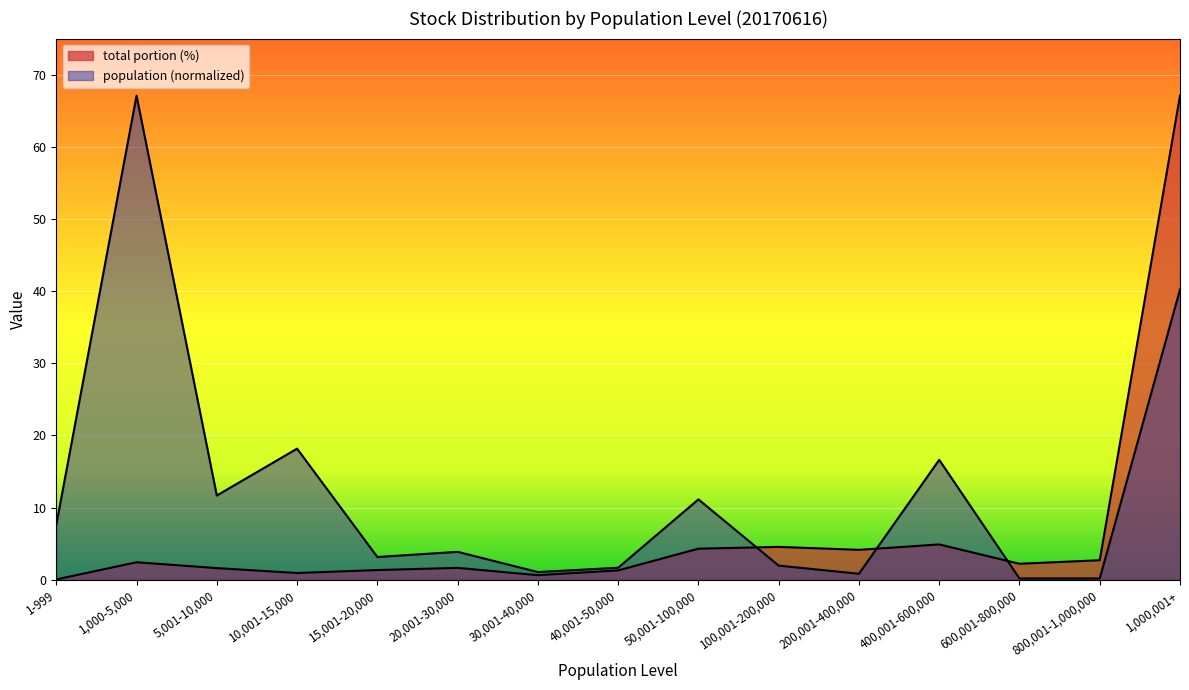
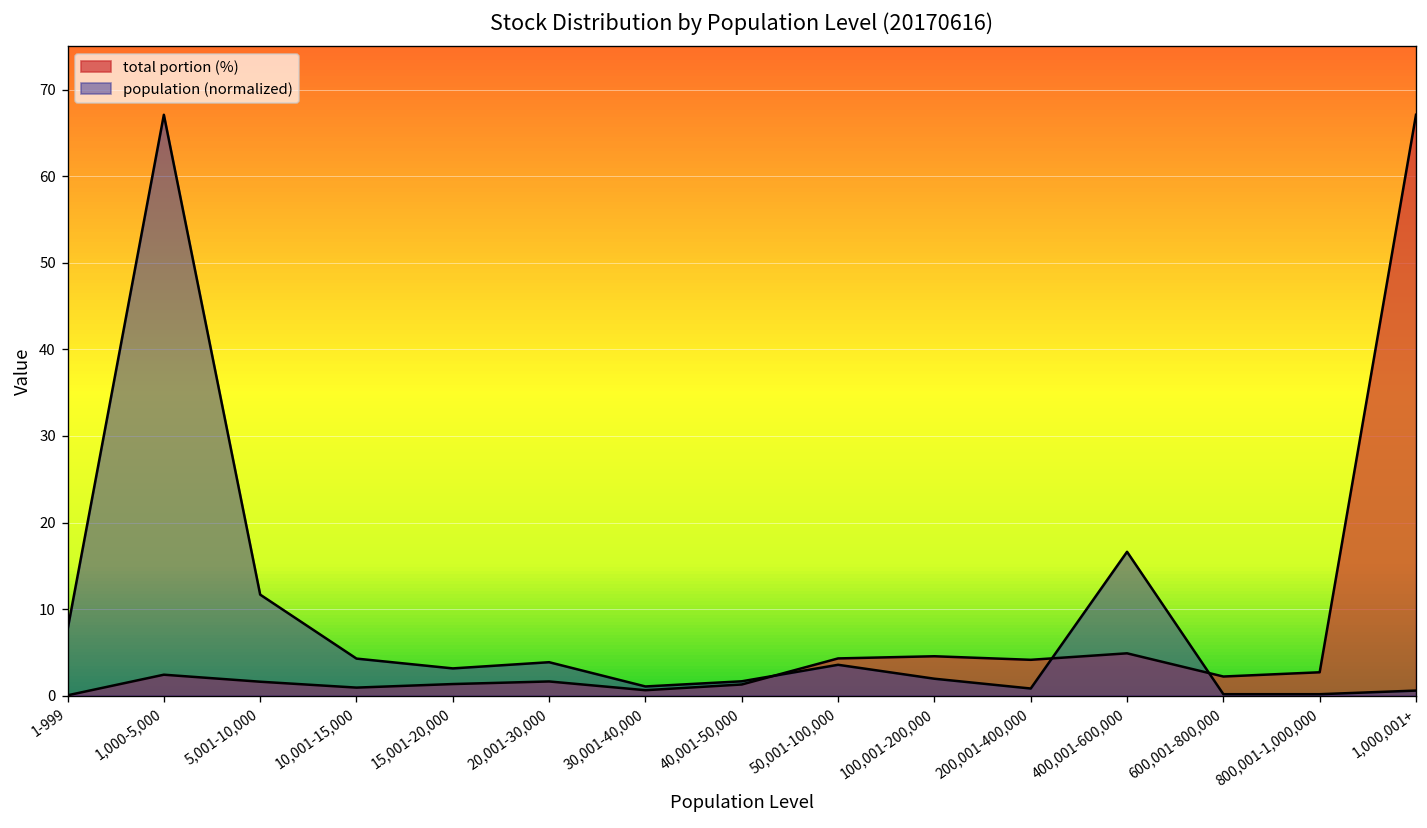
population (normalized), 10,001-15,000: 18 -> 4
population (normalized), 50,001-100,000: 11 -> 4
population (normalized), 1,000,001+: 40 -> 1
